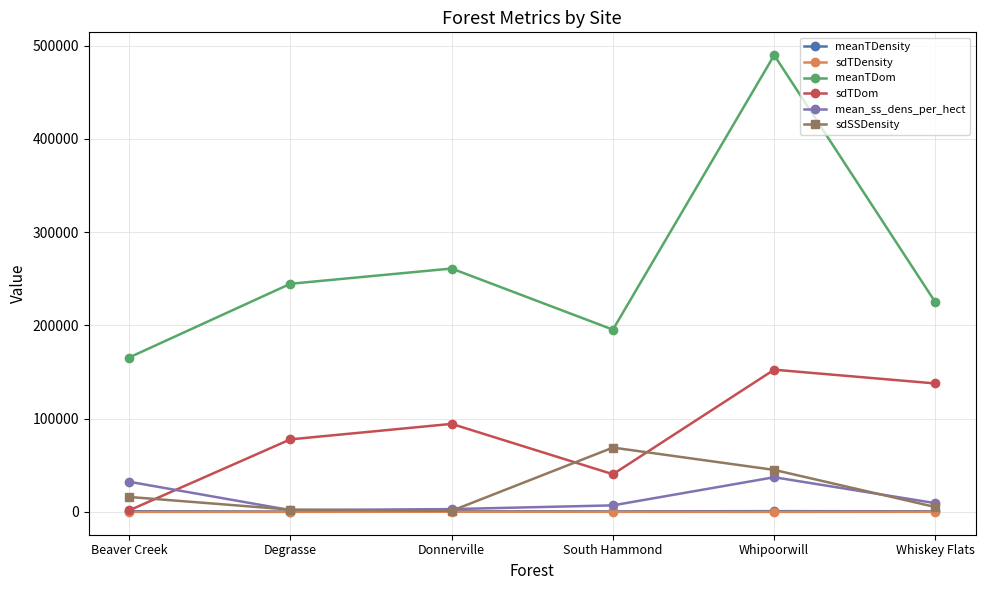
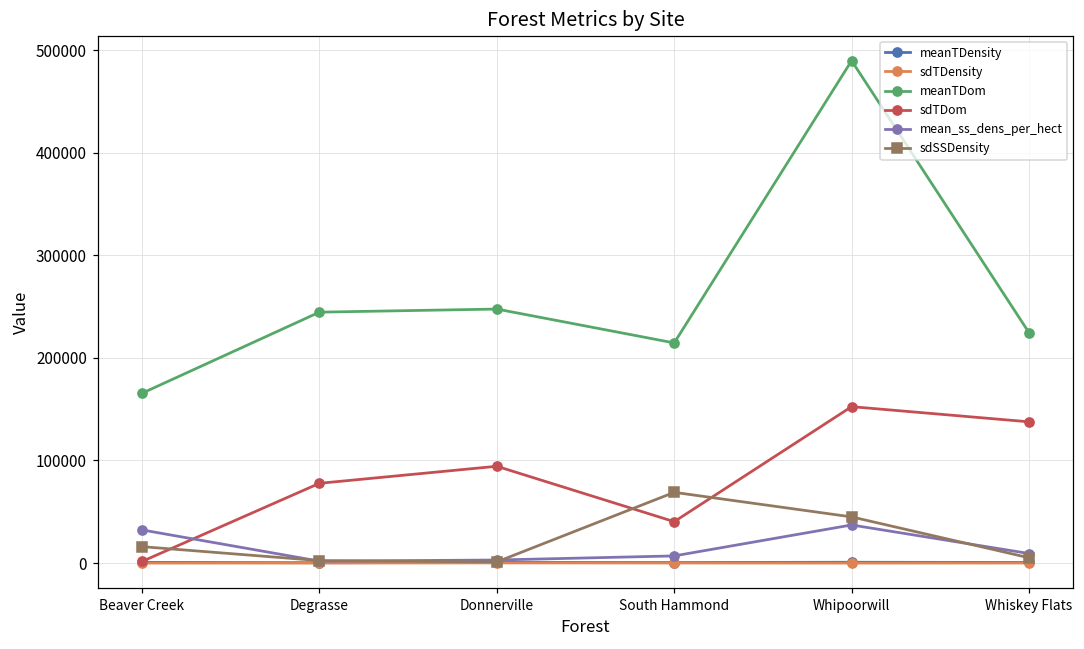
meanTDom, Donnerville: 260000 -> 250000
meanTDom, South Hammond: 200000 -> 210000
